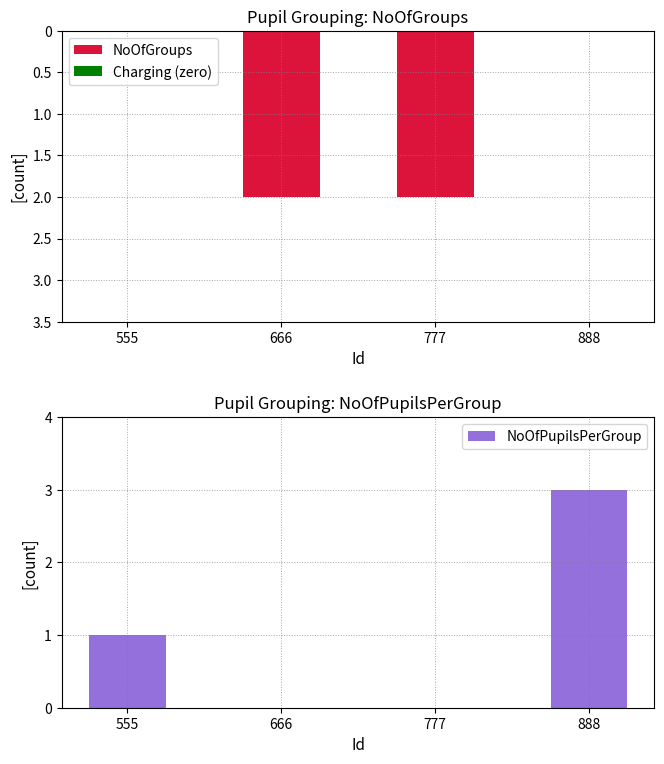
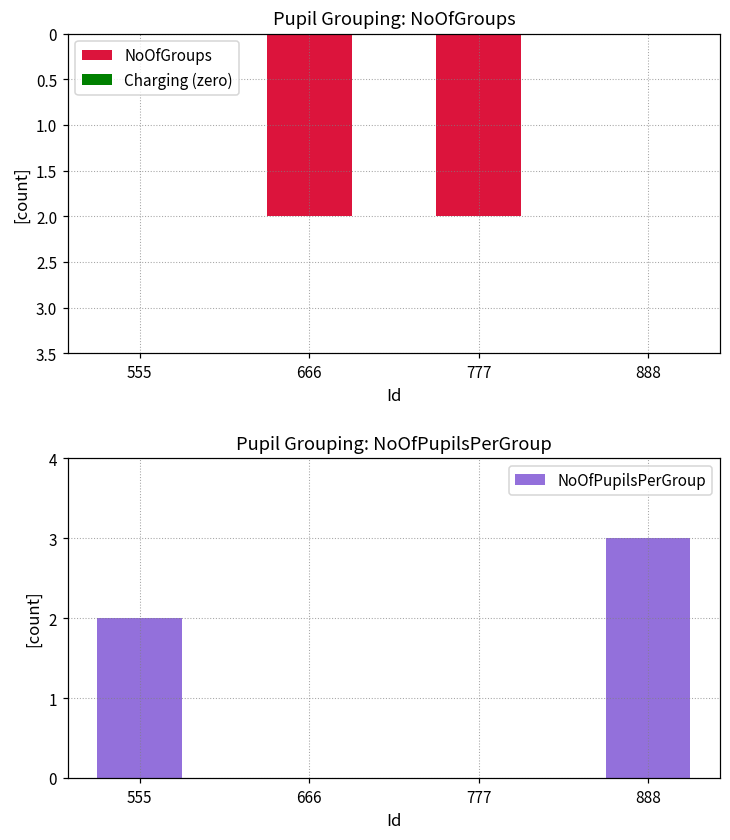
Pupil Grouping: NoOfPupilsPerGroup, 555: 1 -> 2
